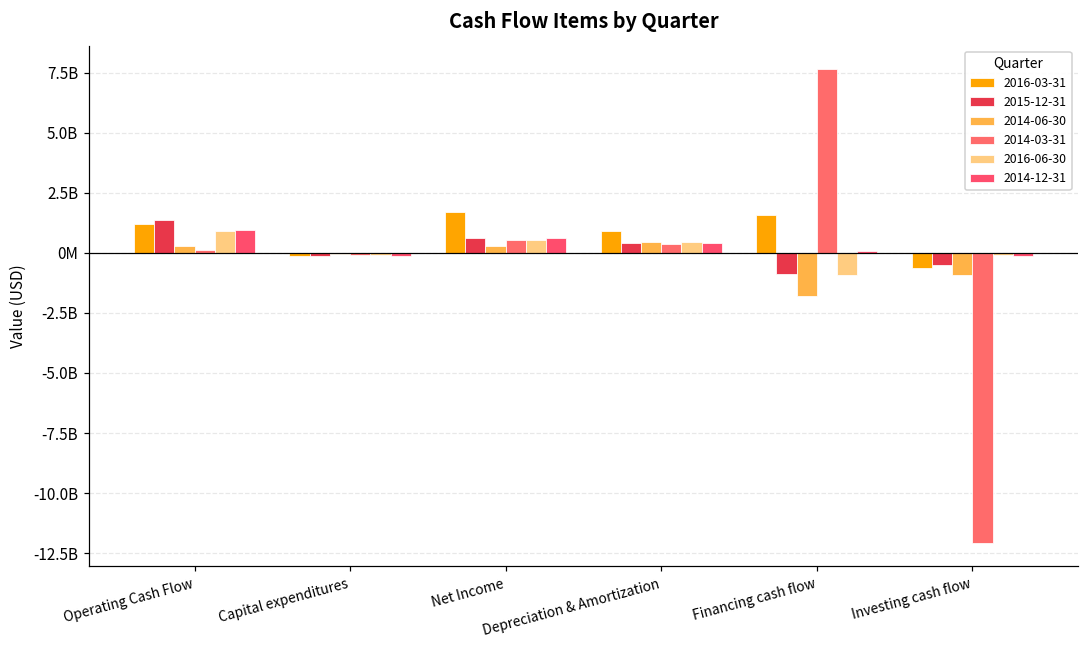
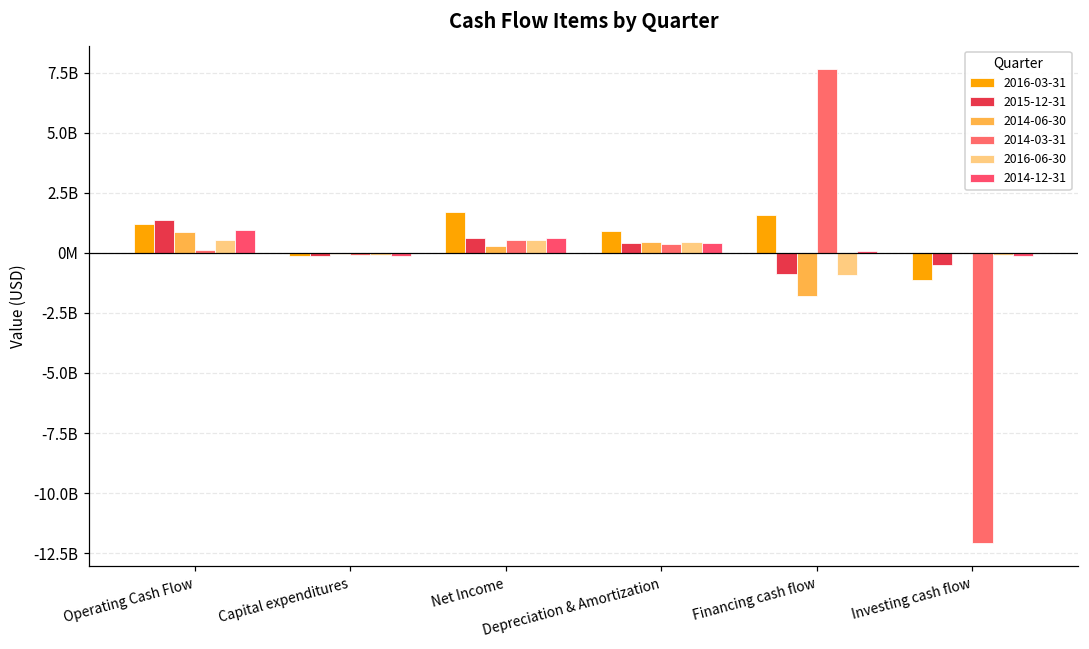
2014-06-30, Operating Cash Flow: 300000000 -> 900000000
2016-06-30, Operating Cash Flow: 900000000 -> 500000000
2016-03-31, Investing cash flow: -600000000 -> -1100000000
2014-06-30, Investing cash flow: -900000000 -> 0
